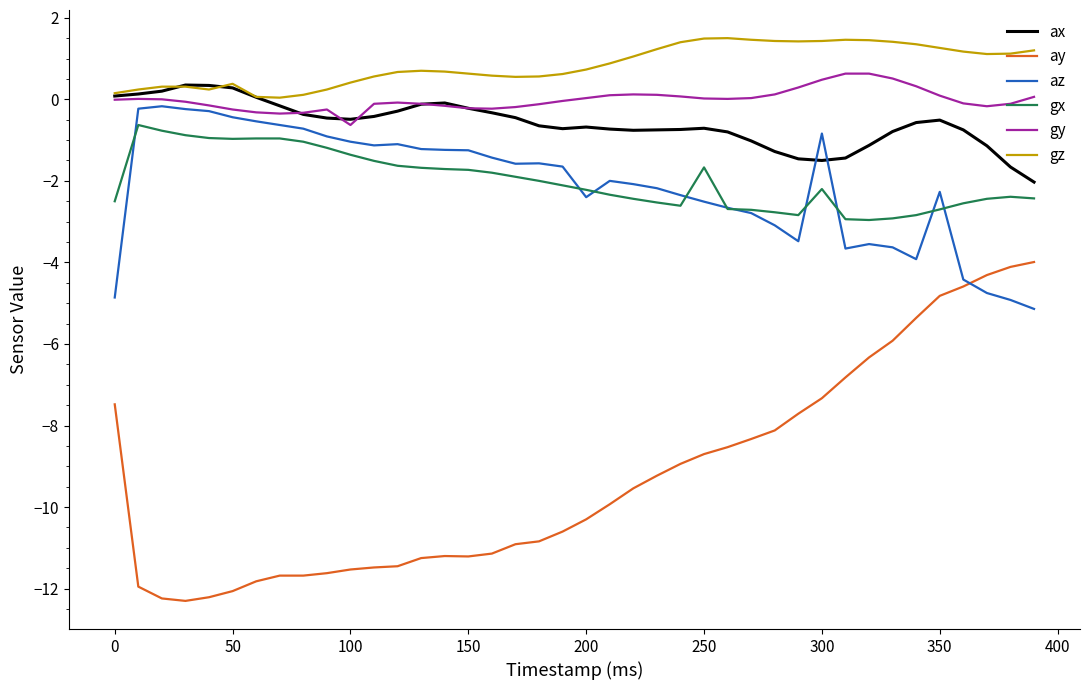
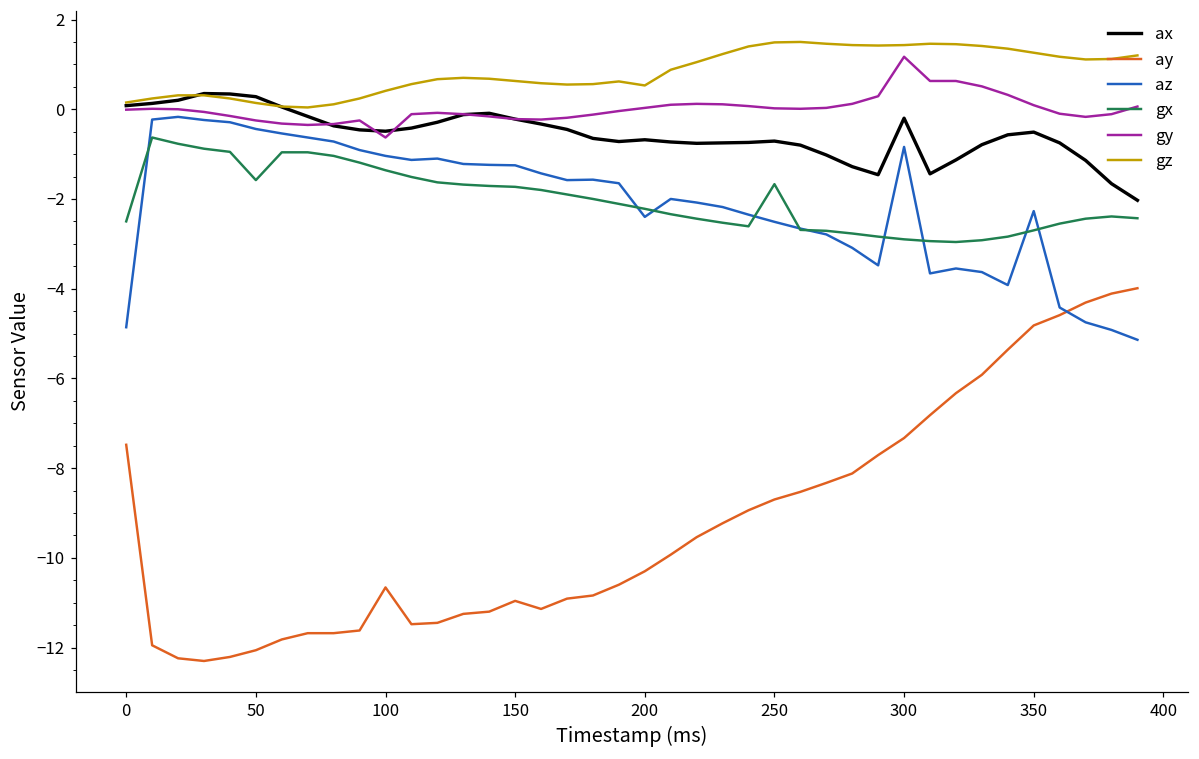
gx, 50: -1.0 -> -1.6
gz, 50: 0.4 -> 0.1
ay, 100: -11.5 -> -10.7
ay, 150: -11.2 -> -11.0
gz, 200: 0.7 -> 0.5
ax, 300: -1.5 -> -0.2
gx, 300: -2.2 -> -2.9
gy, 300: 0.5 -> 1.2
